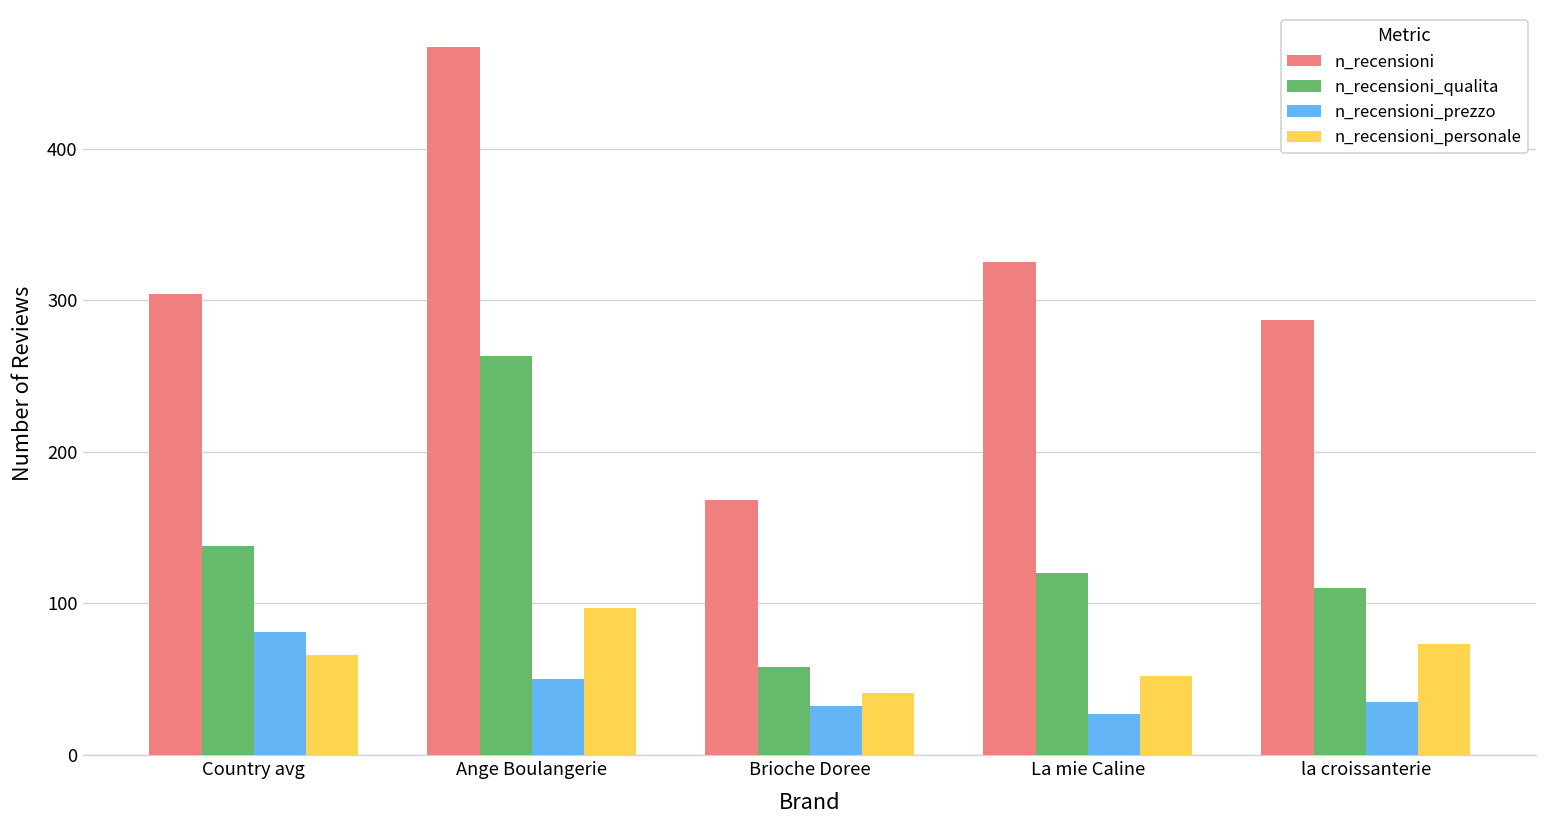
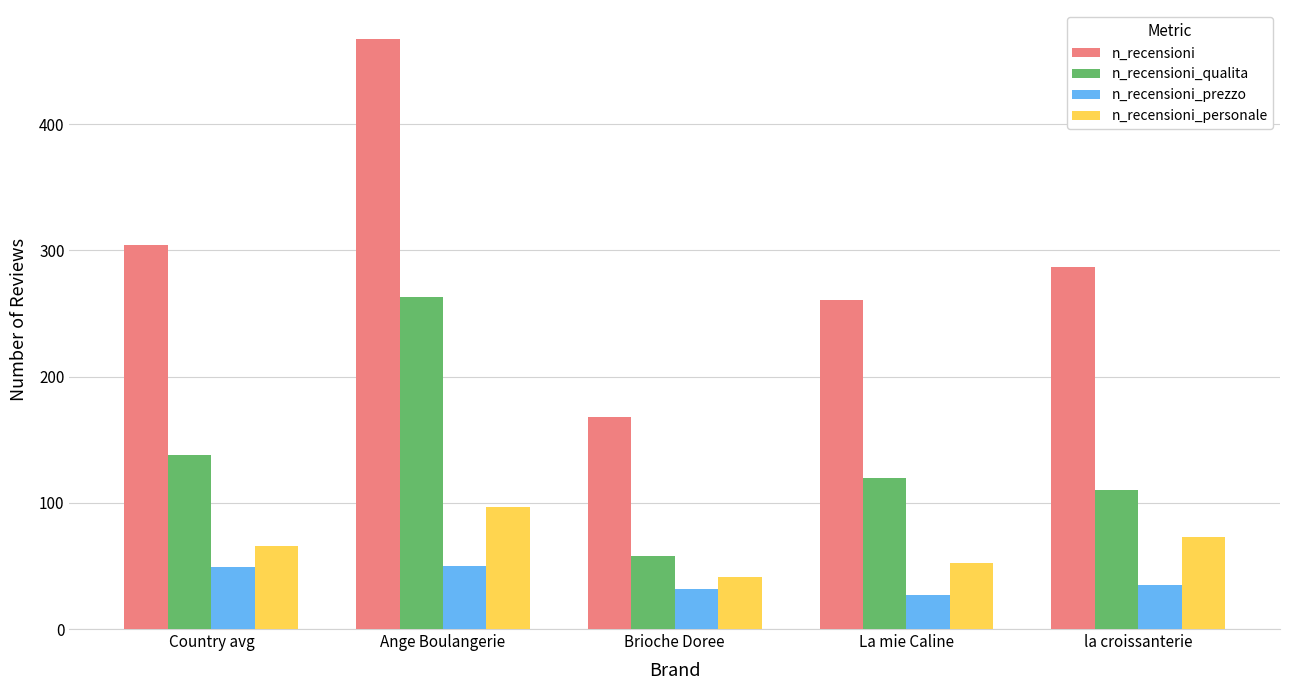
n_recensioni_prezzo, Country avg: 81 -> 49
n_recensioni, La mie Caline: 325 -> 261
